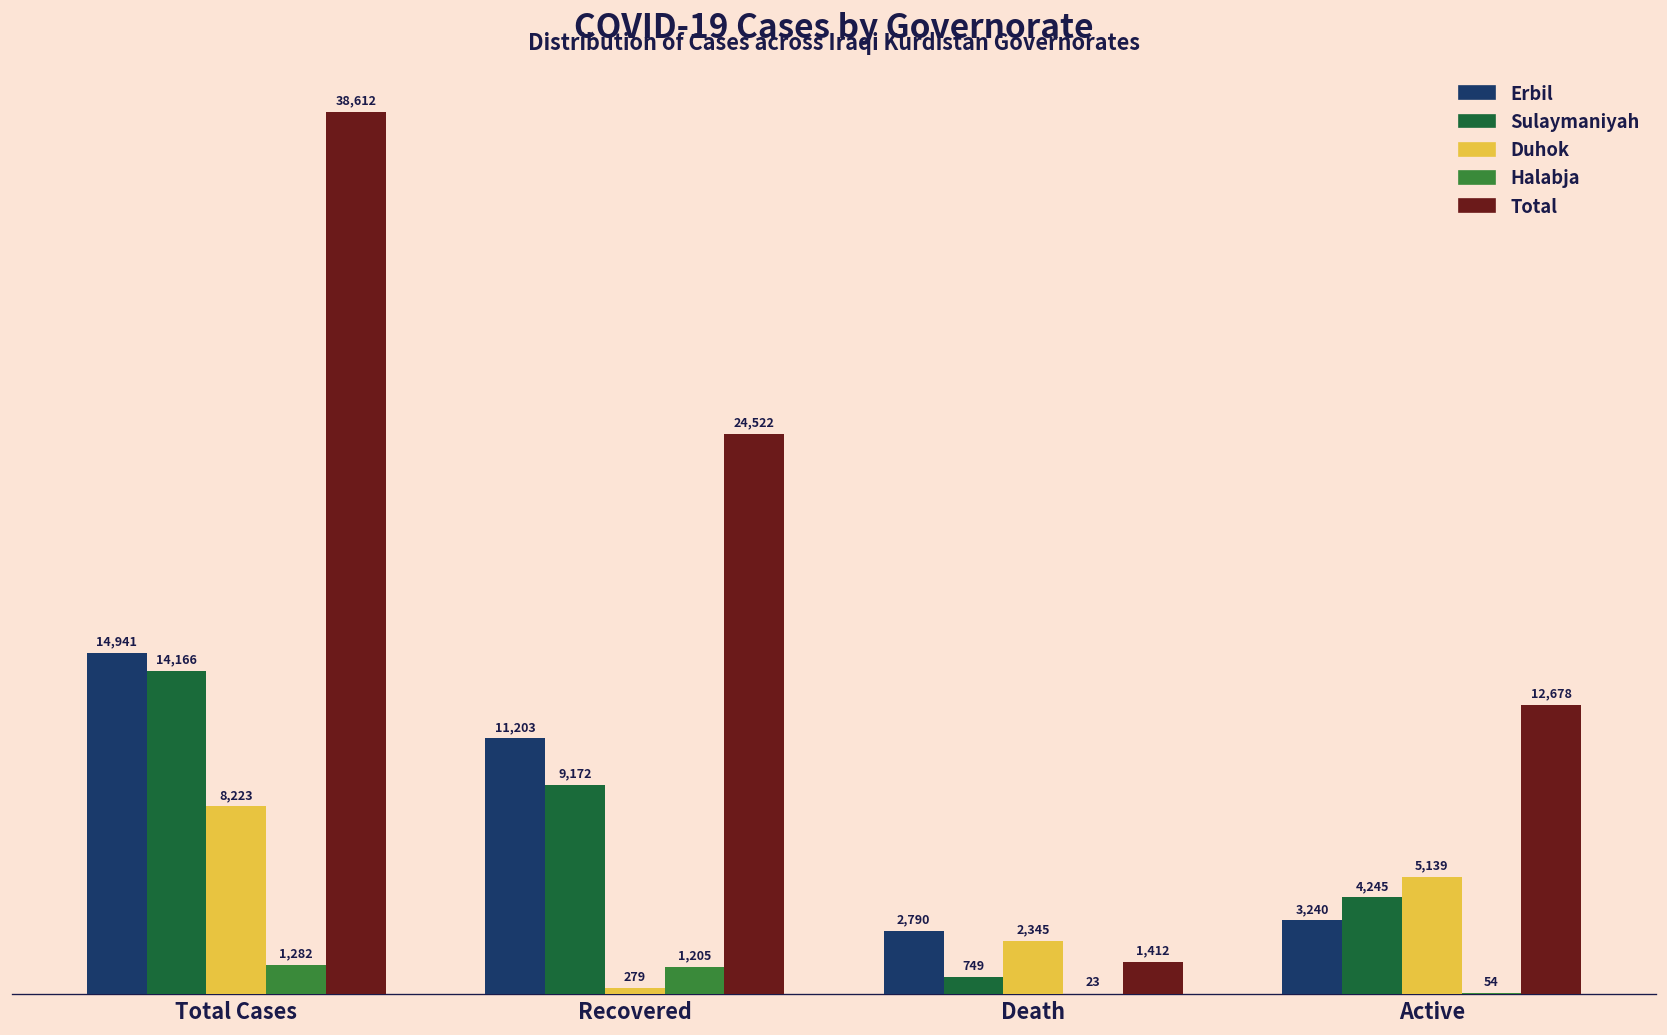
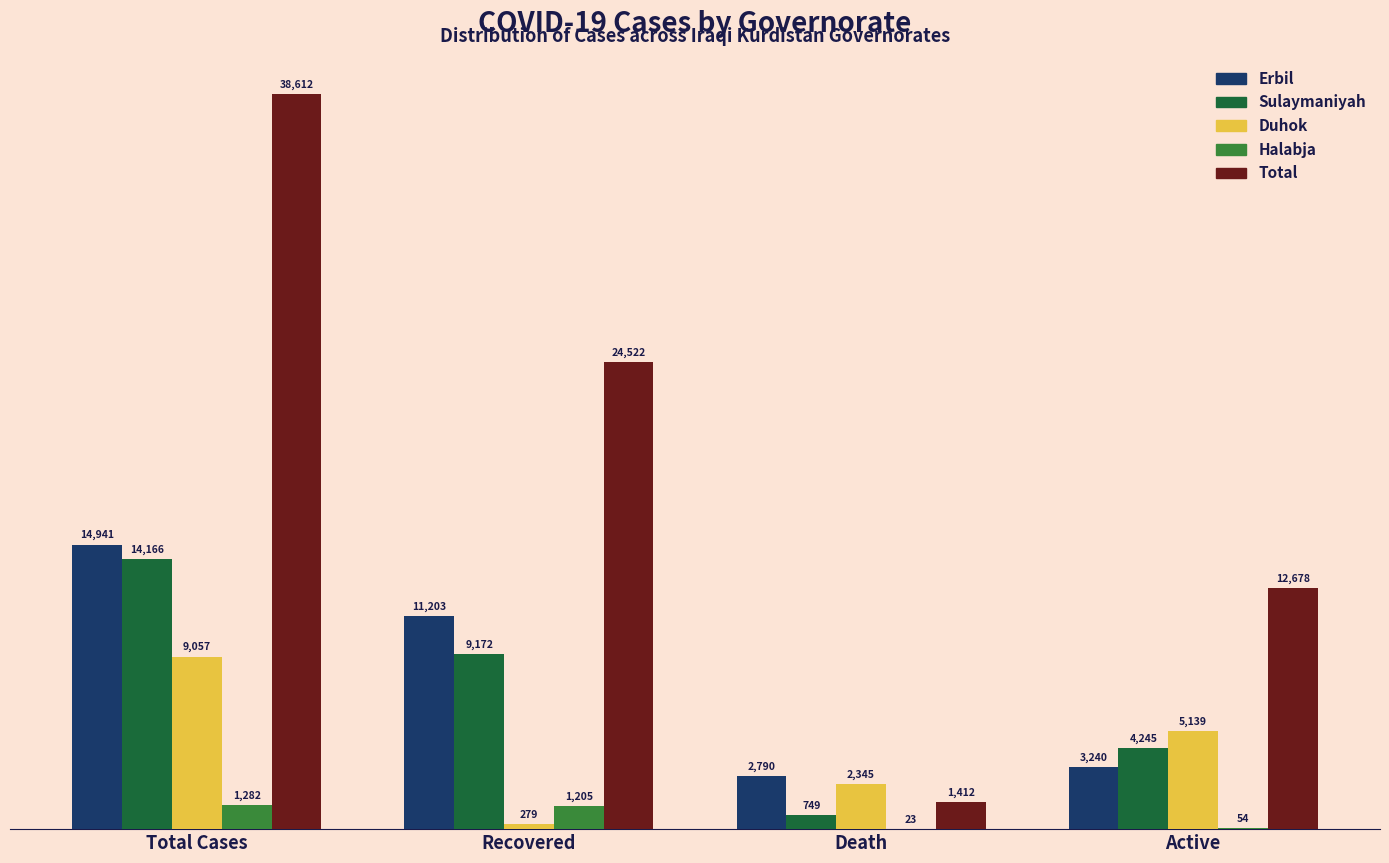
Duhok, Total Cases: 8,223 -> 9,057
